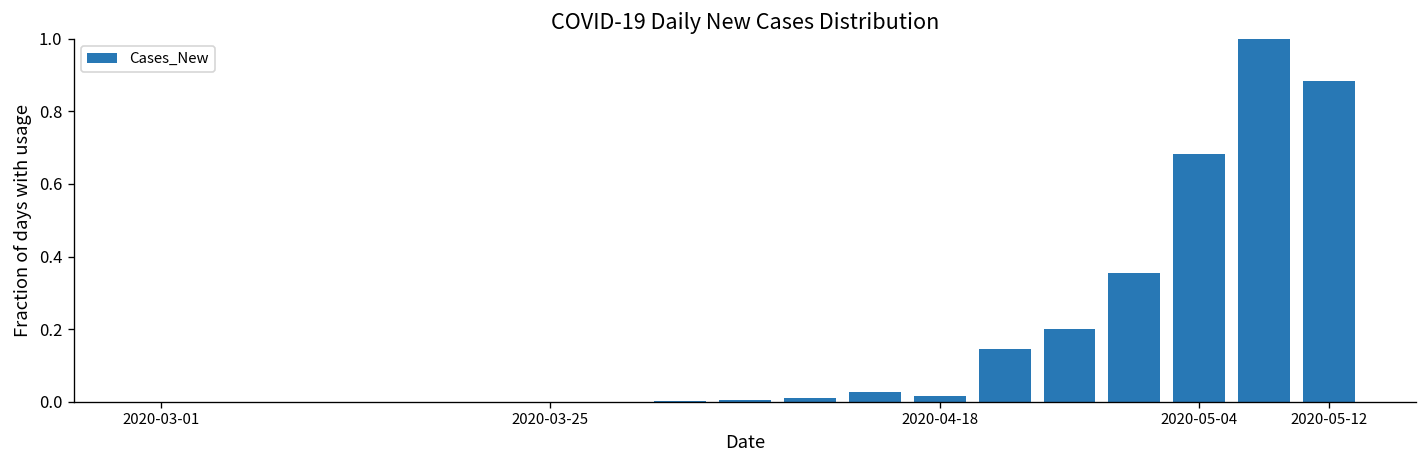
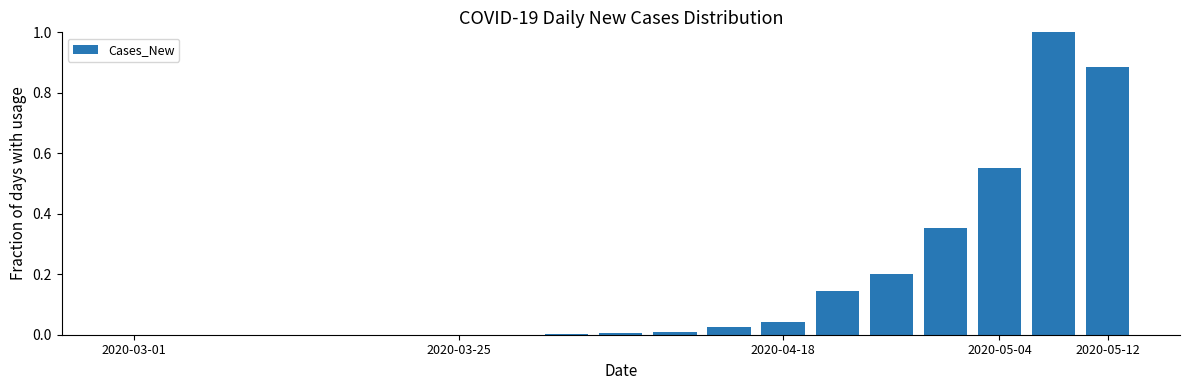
2020-04-18: 0.01 -> 0.04
2020-05-04: 0.68 -> 0.55
